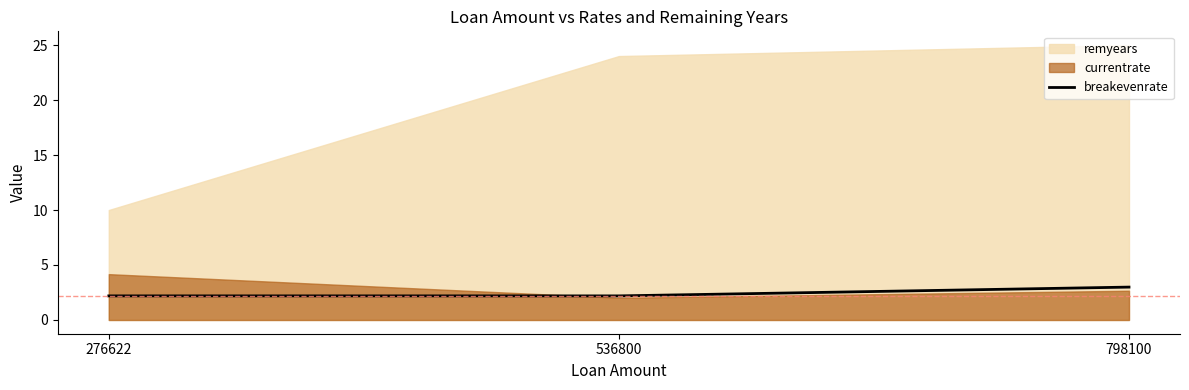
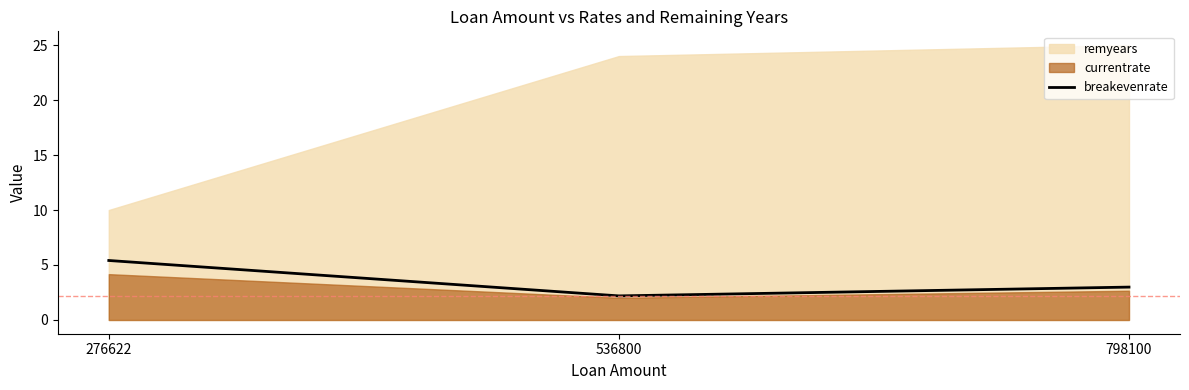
breakevenrate, 276622: 2.2 -> 5.4
